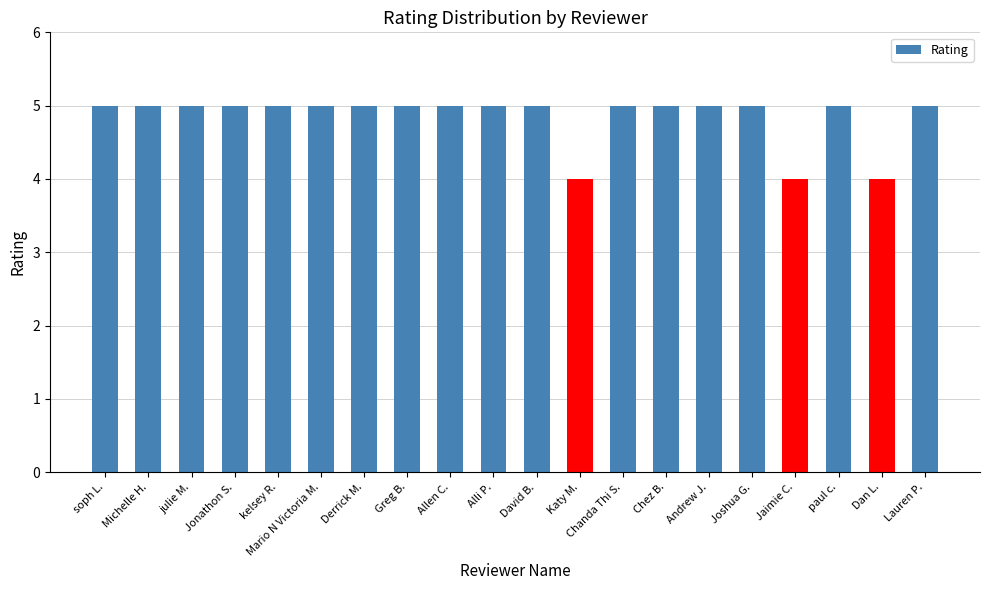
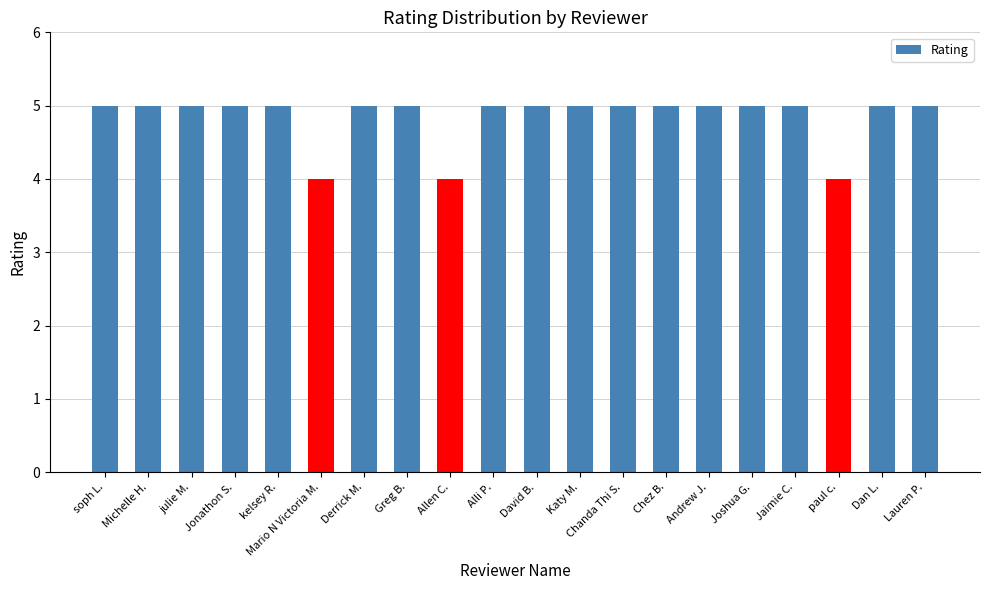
Mario N Victoria M.: 5 -> 4
Allen C.: 5 -> 4
Katy M.: 4 -> 5
Jaimie C.: 4 -> 5
paul c.: 5 -> 4
Dan L.: 4 -> 5
